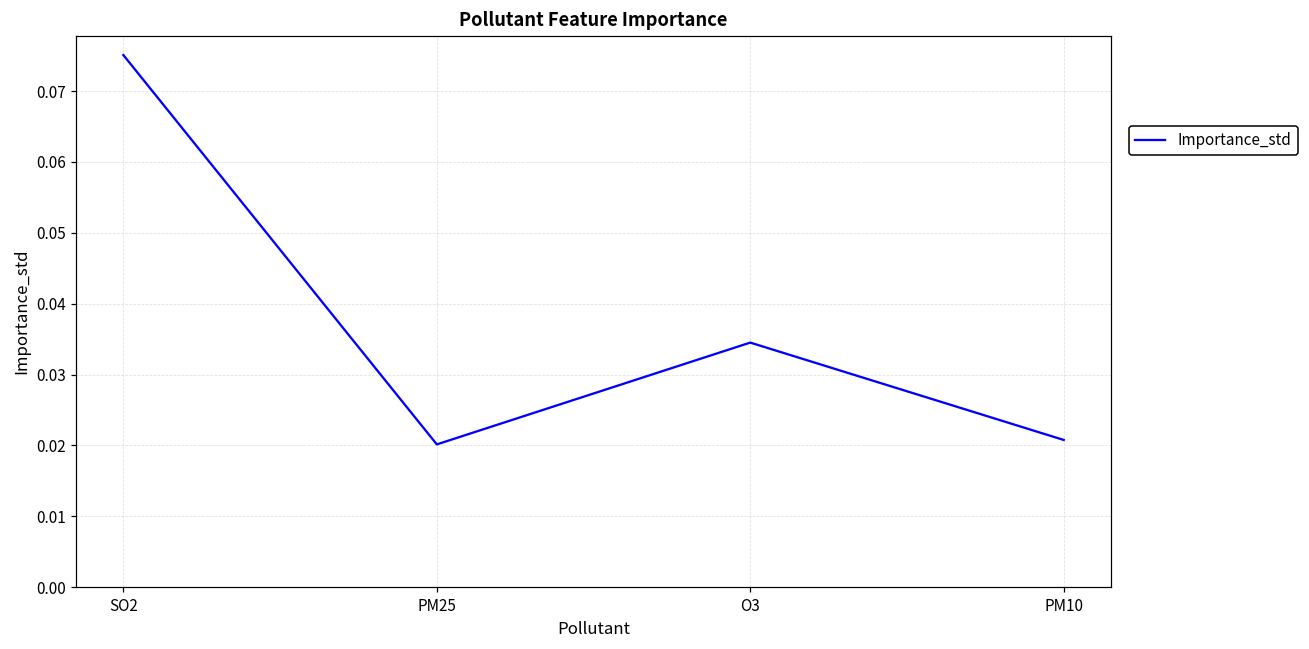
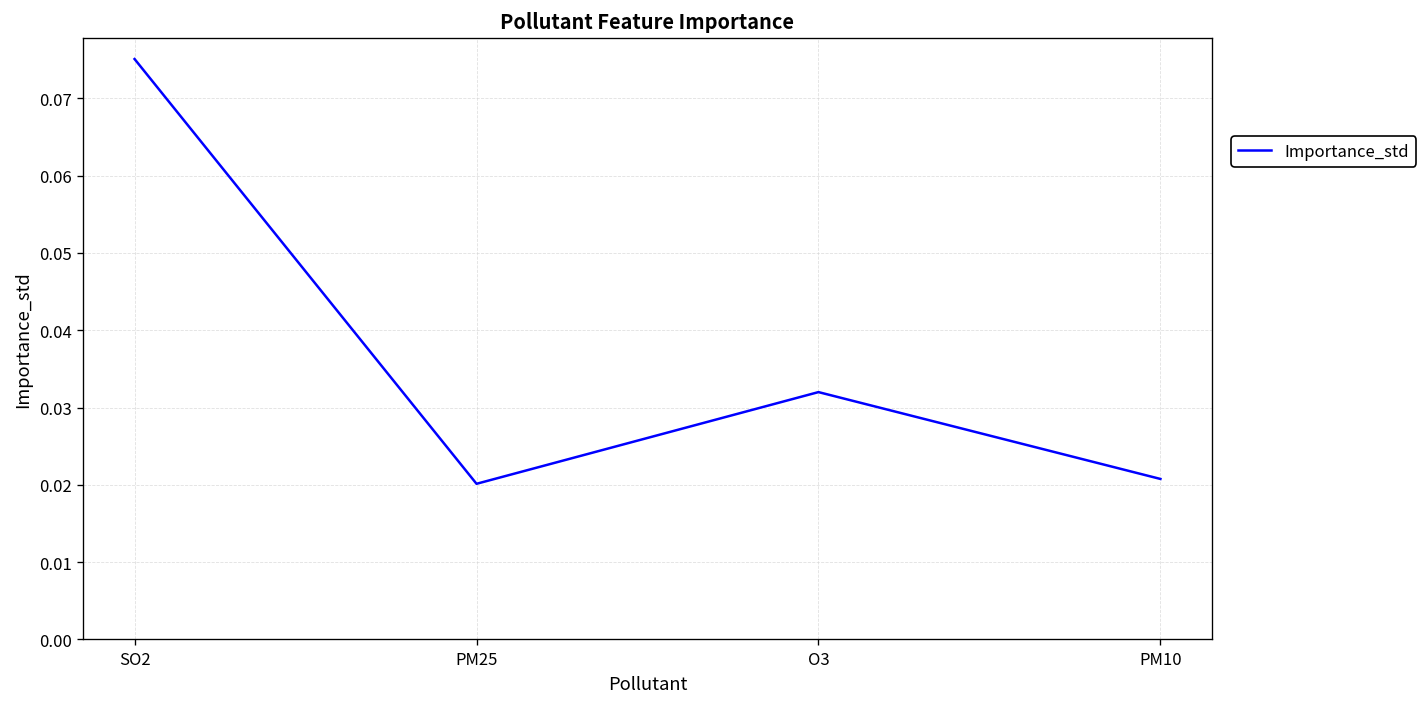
O3: 0.035 -> 0.032
